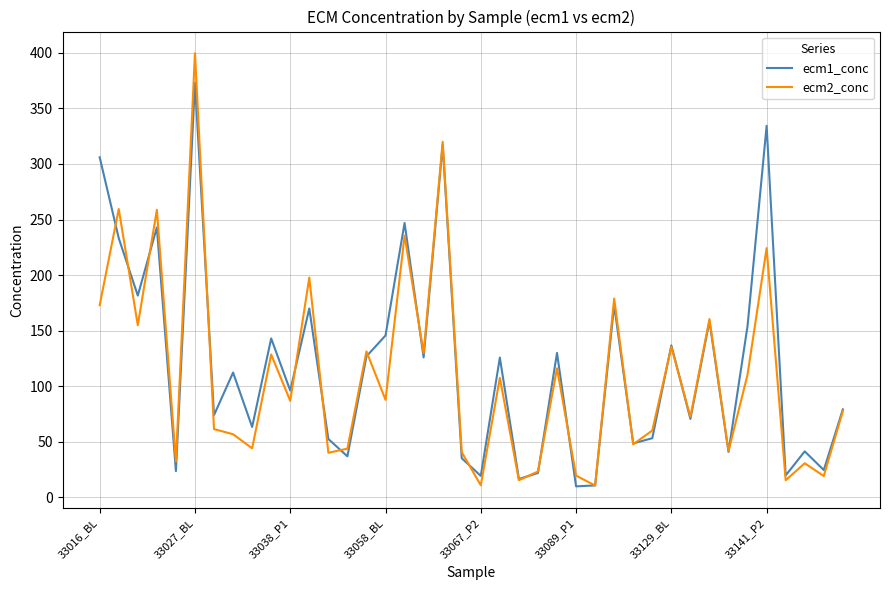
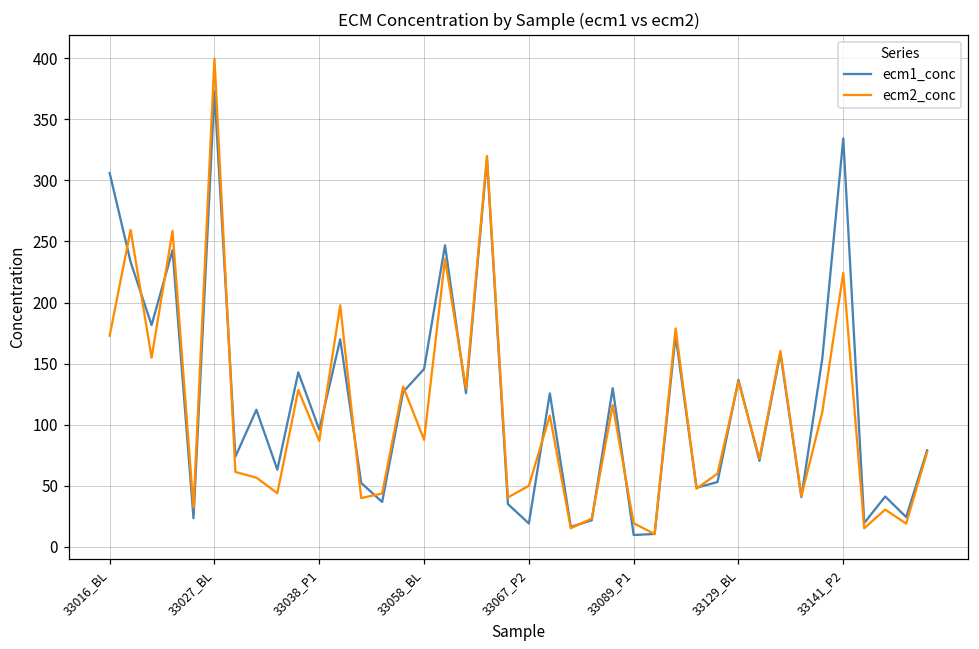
ecm2_conc, 33067_P2: 11 -> 50
